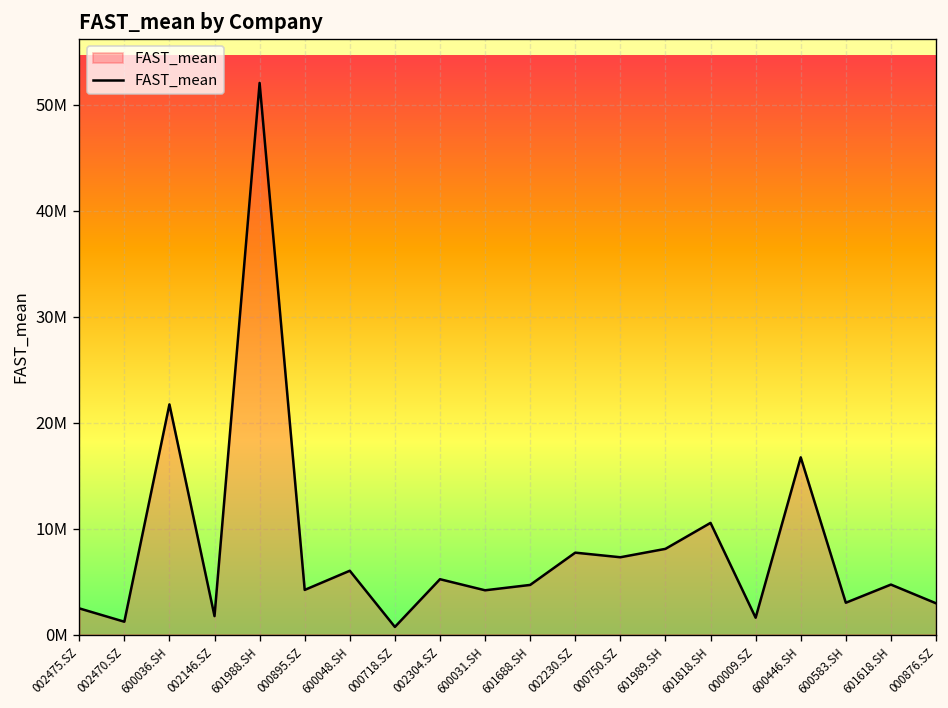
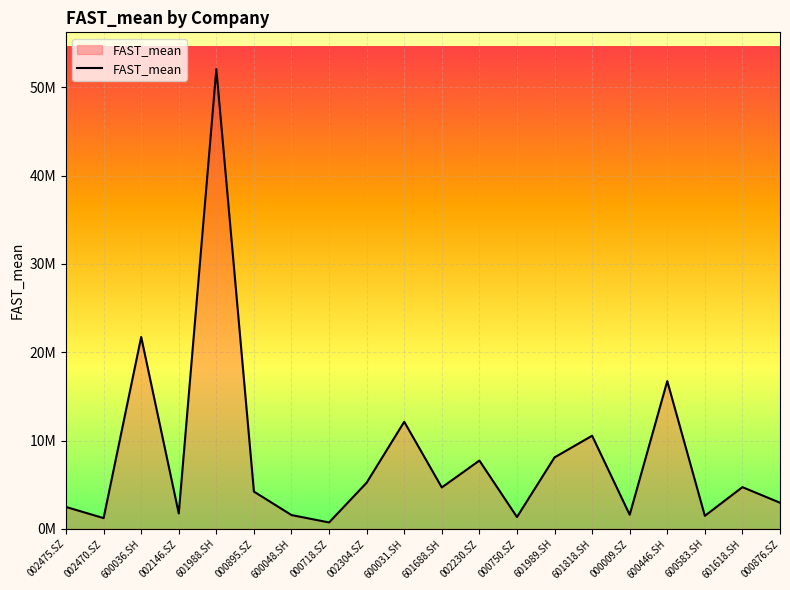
600048.SH: 6000000 -> 2000000
600031.SH: 4000000 -> 12000000
000750.SZ: 7000000 -> 1000000
600583.SH: 3000000 -> 1000000
